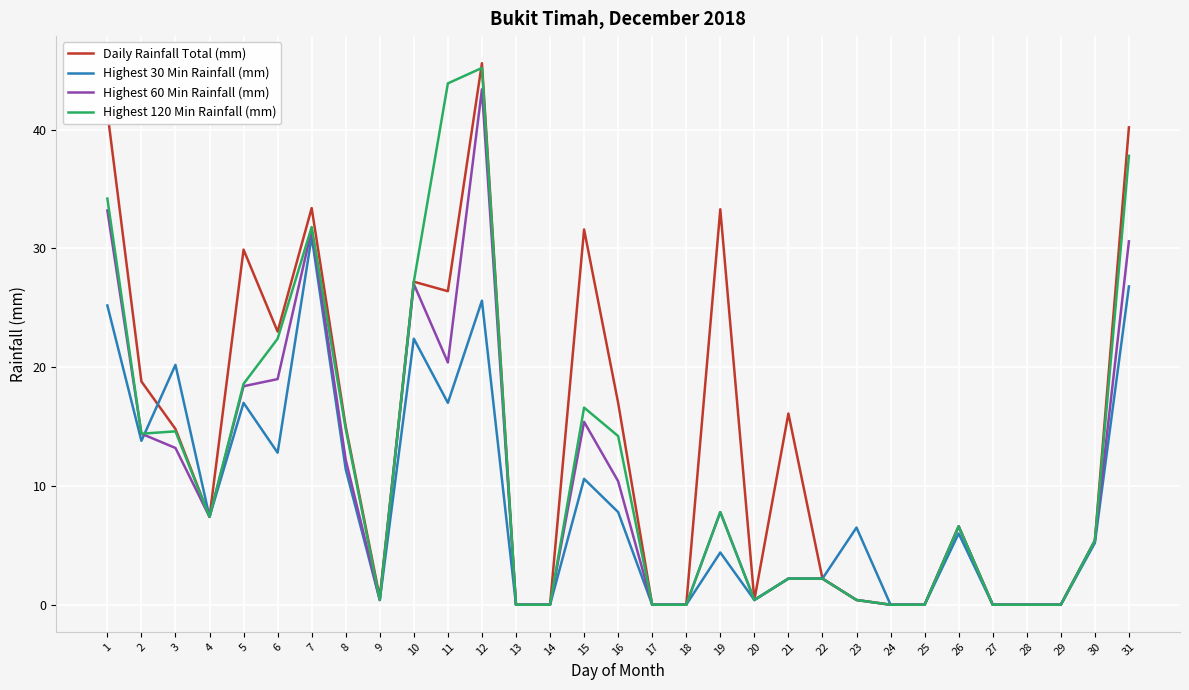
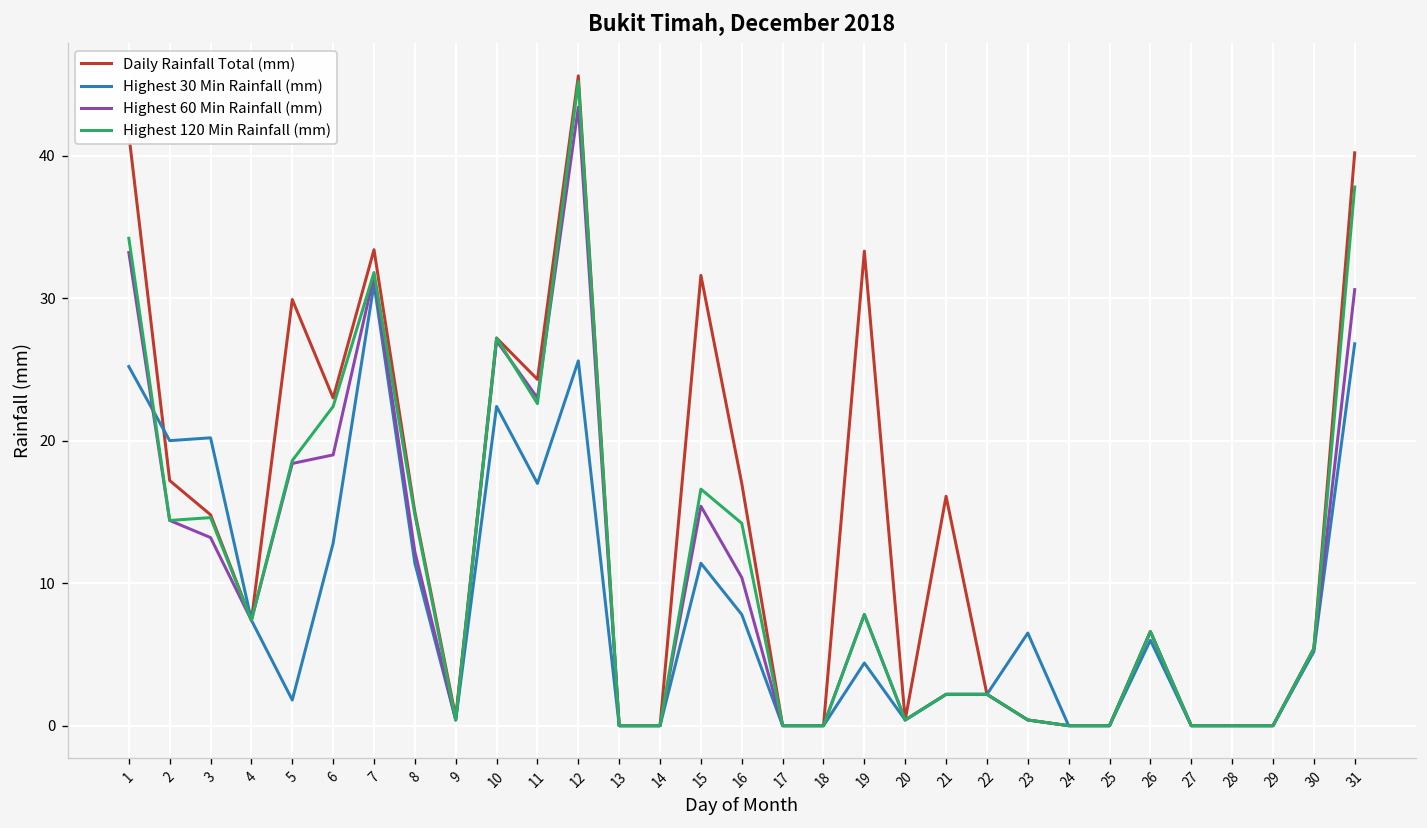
Daily Rainfall Total (mm), 2: 18.8 -> 17.2
Highest 30 Min Rainfall (mm), 2: 13.8 -> 20.0
Highest 30 Min Rainfall (mm), 5: 17.0 -> 1.8
Daily Rainfall Total (mm), 11: 26.4 -> 24.3
Highest 60 Min Rainfall (mm), 11: 20.4 -> 23.0
Highest 120 Min Rainfall (mm), 11: 43.9 -> 22.6
Highest 30 Min Rainfall (mm), 15: 10.6 -> 11.4
